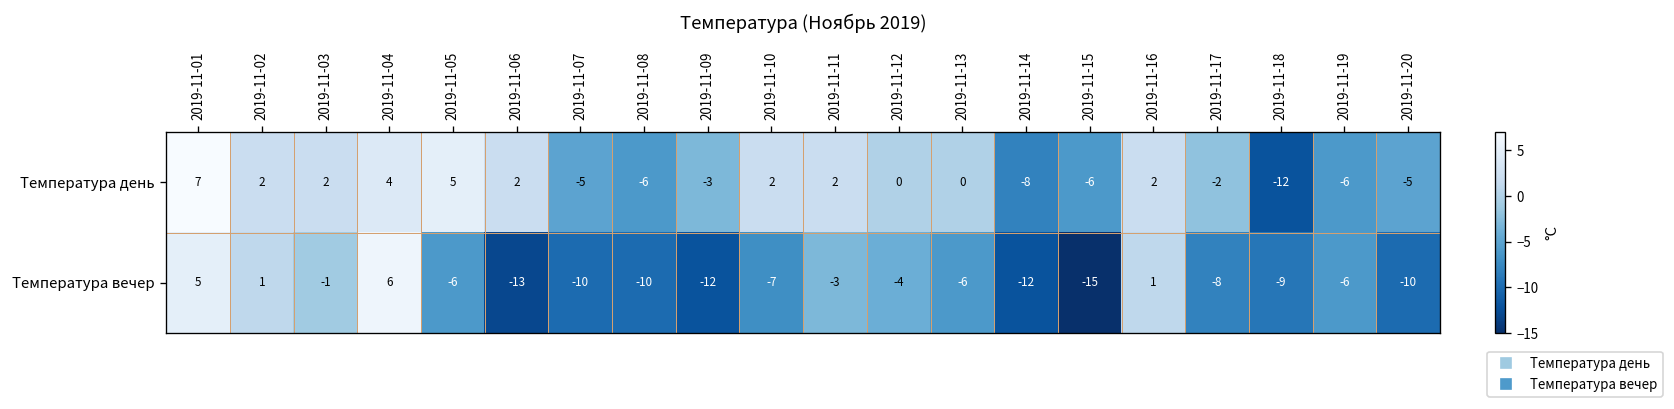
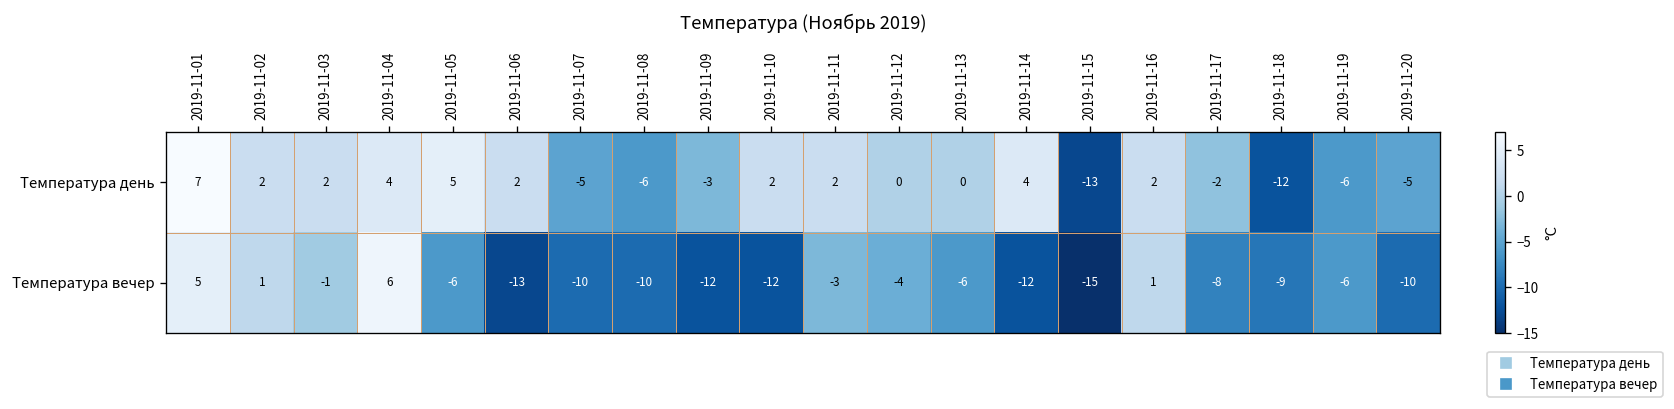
Температура день, 2019-11-14: -8 -> 4
Температура день, 2019-11-15: -6 -> -13
Температура вечер, 2019-11-10: -7 -> -12
